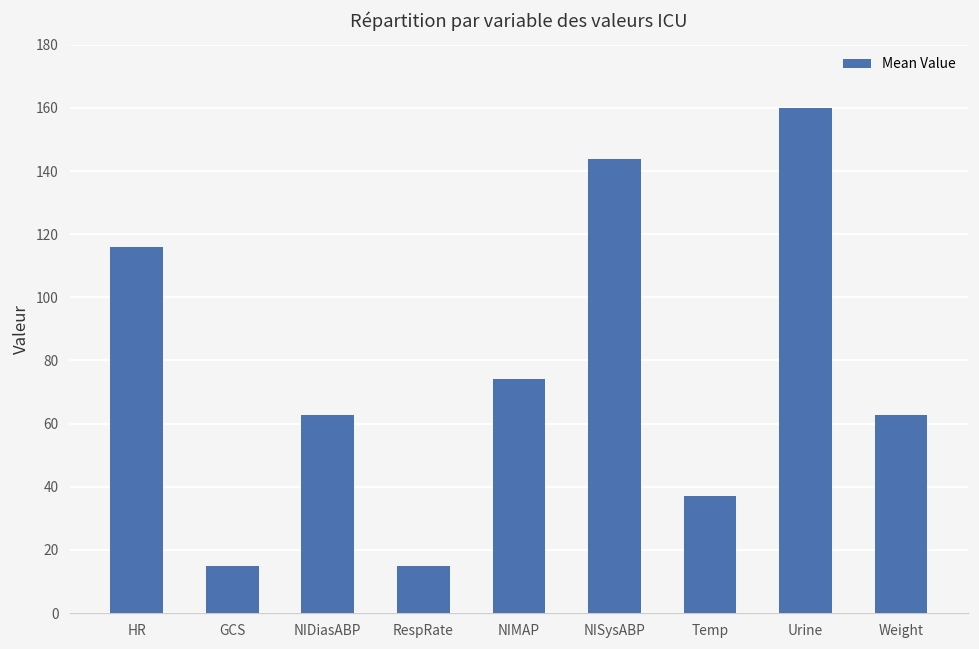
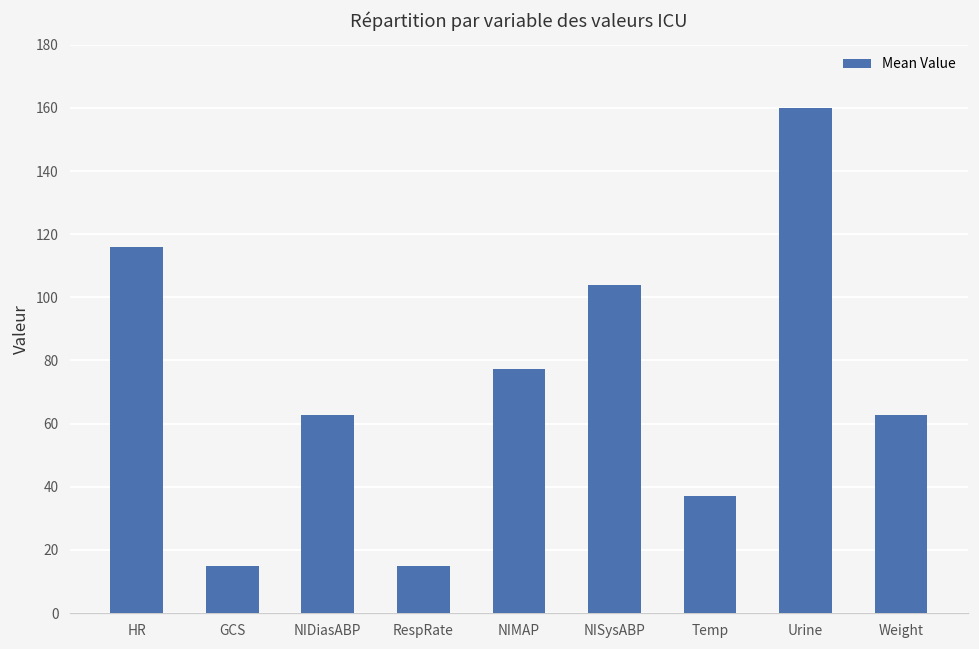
NIMAP: 74 -> 77
NISysABP: 144 -> 104
